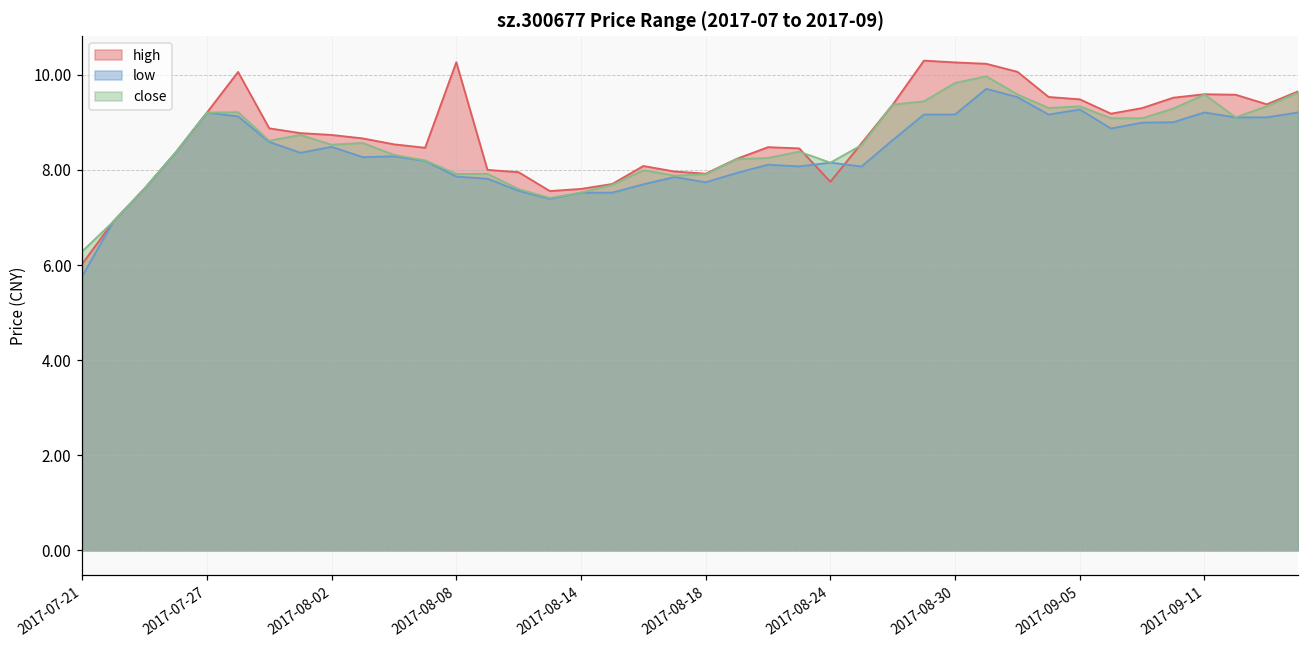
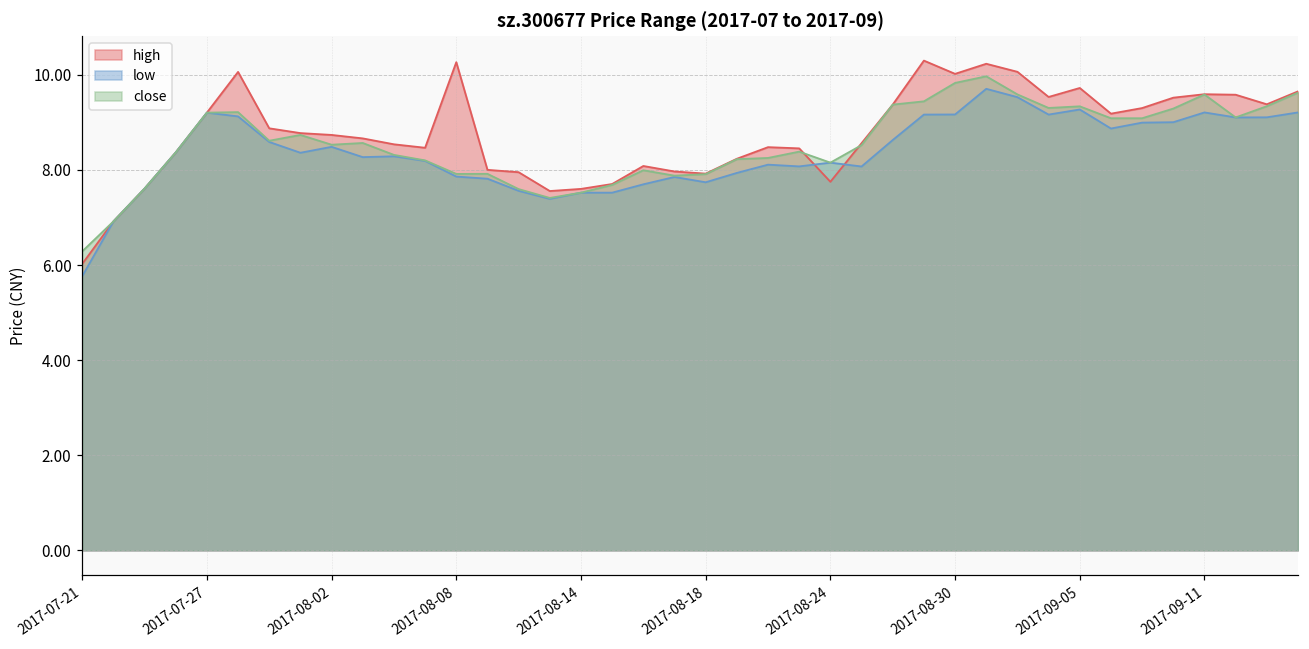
high, 2017-08-30: 10.3 -> 10.0
high, 2017-09-05: 9.5 -> 9.7
